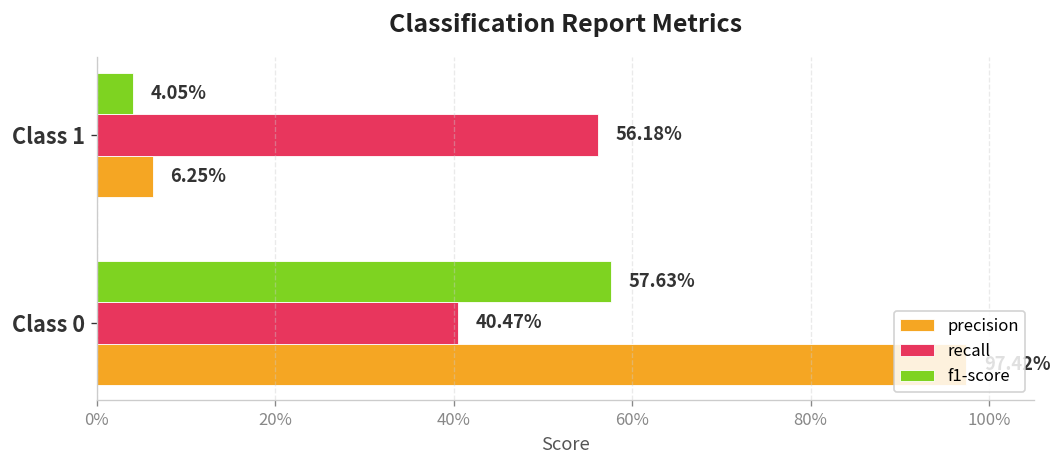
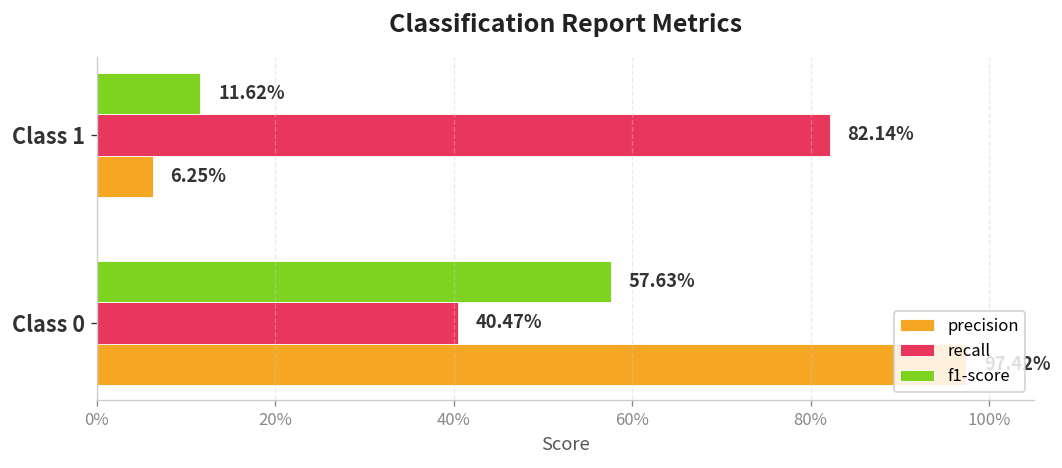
f1-score, Class 1: 4.05% -> 11.62%
recall, Class 1: 56.18% -> 82.14%
